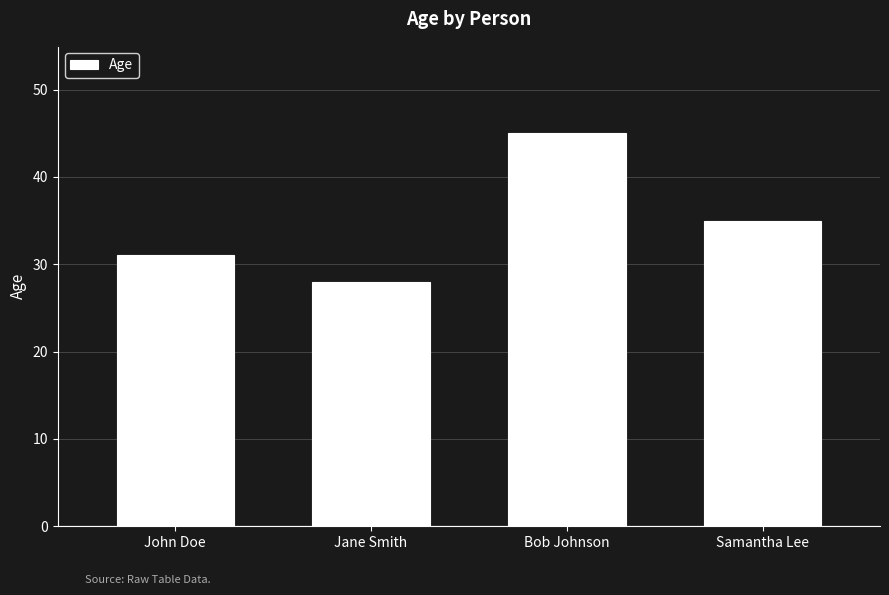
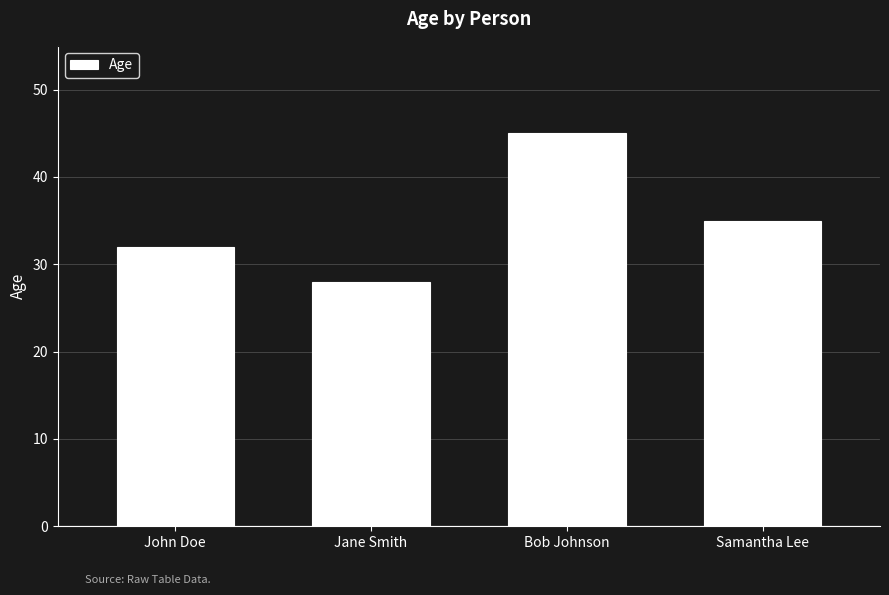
John Doe: 31 -> 32
